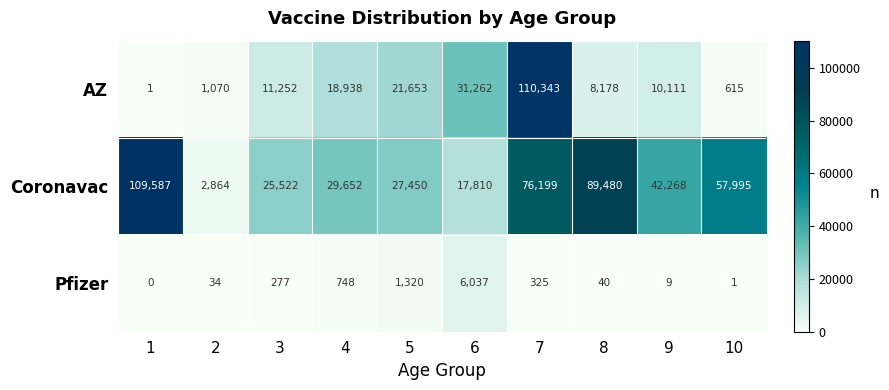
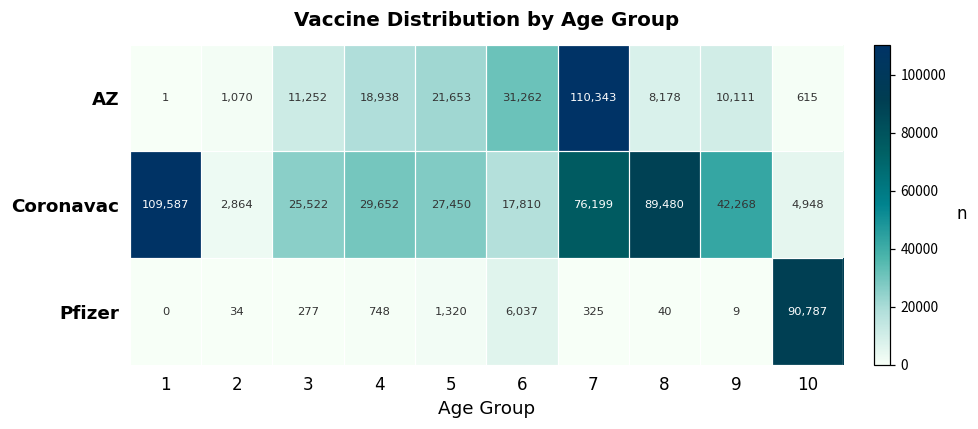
Coronavac, 10: 57,995 -> 4,948
Pfizer, 10: 1 -> 90,787
